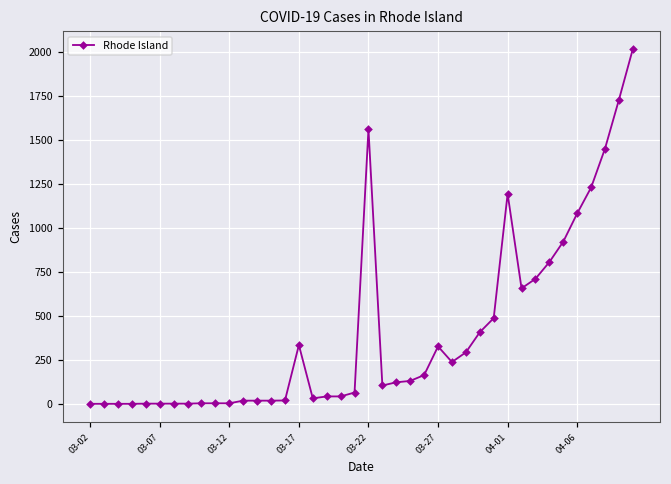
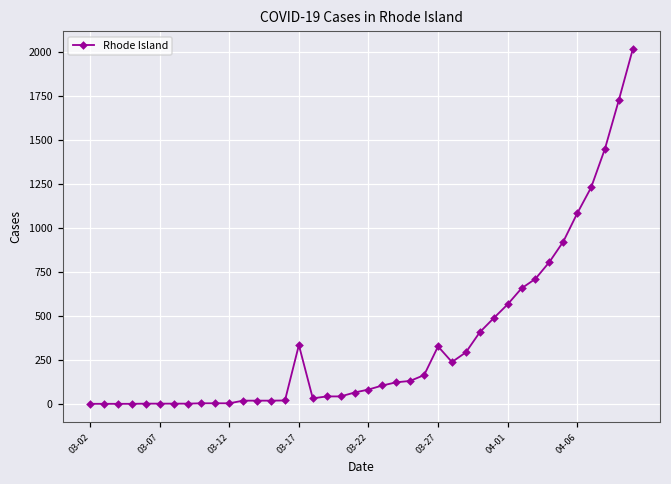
03-22: 1560 -> 80
04-01: 1190 -> 570
